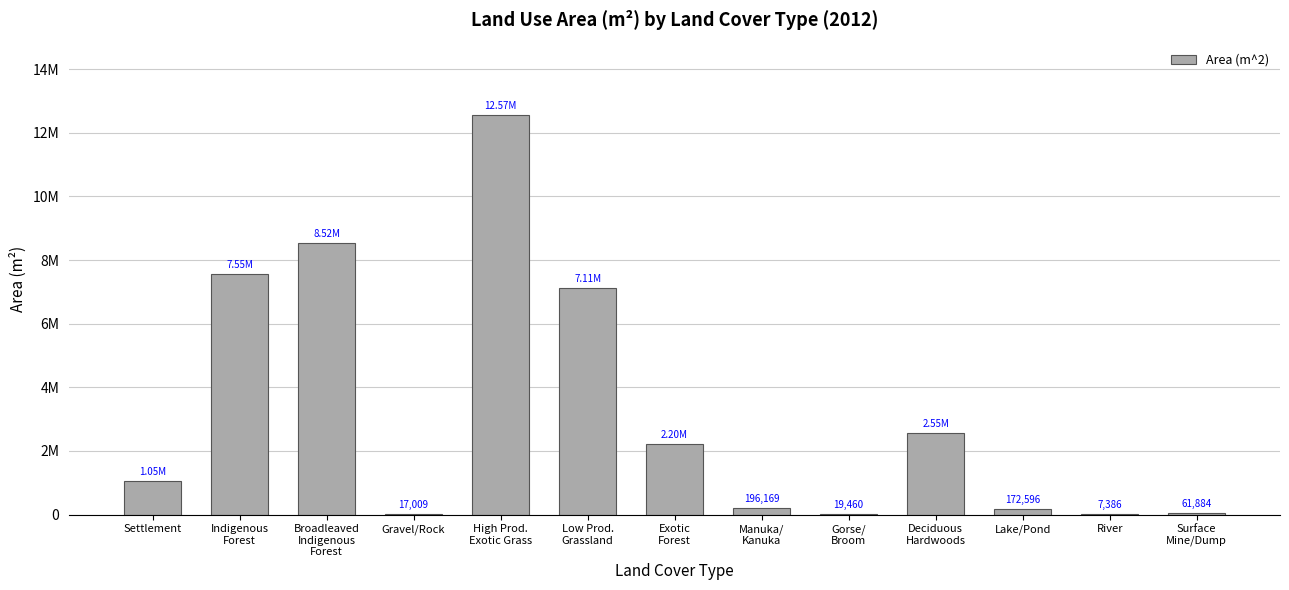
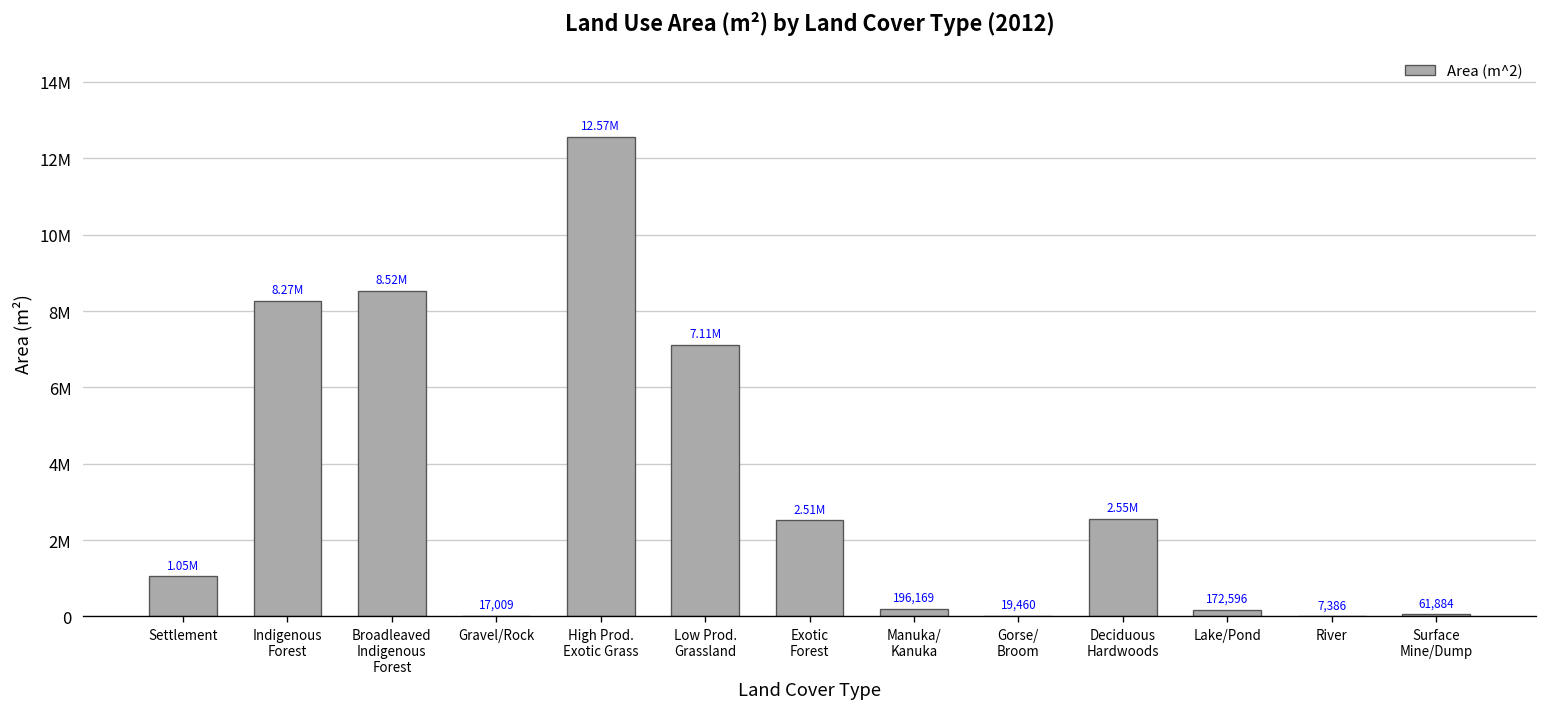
Indigenous Forest: 7.55M -> 8.27M
Exotic Forest: 2.20M -> 2.51M
